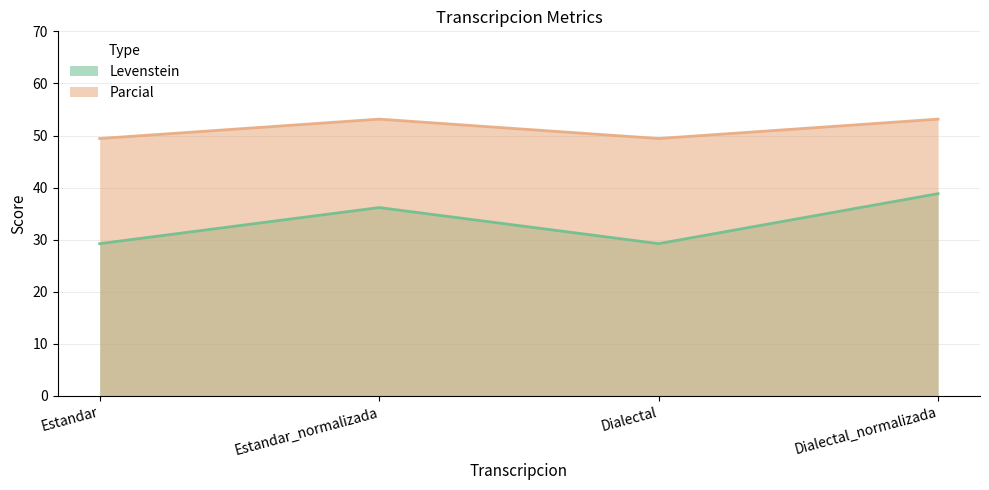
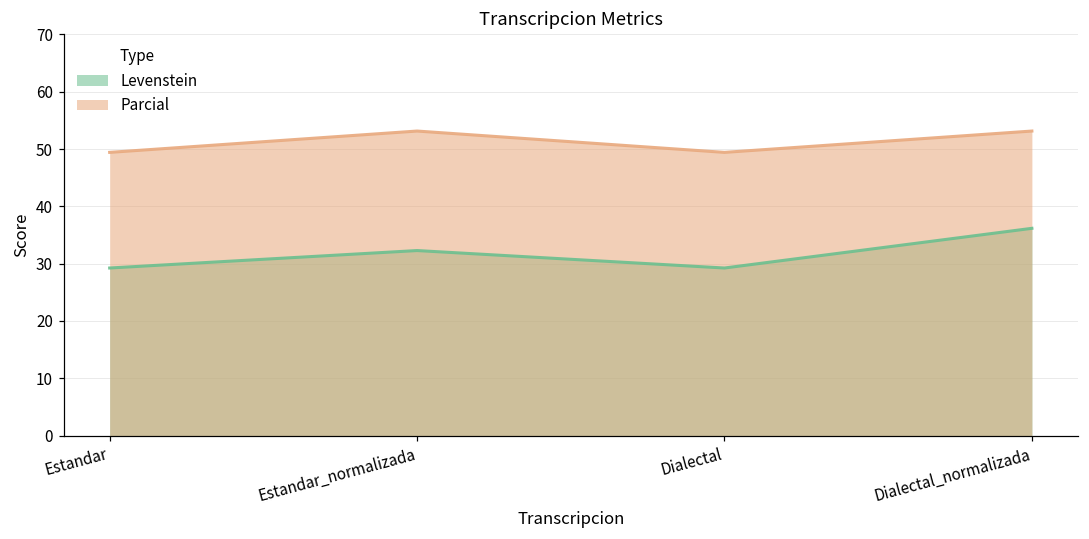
Levenstein, Estandar_normalizada: 36 -> 32
Levenstein, Dialectal_normalizada: 39 -> 36
